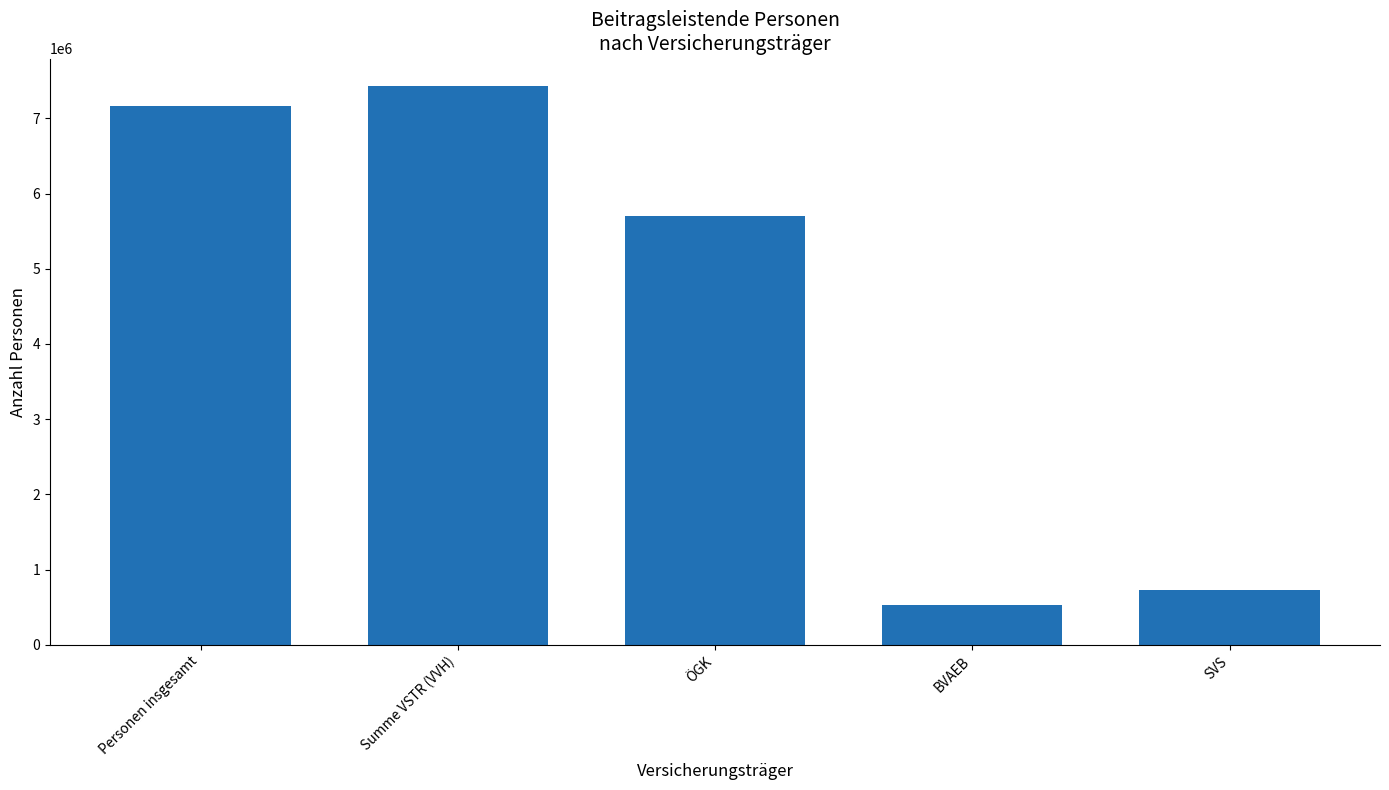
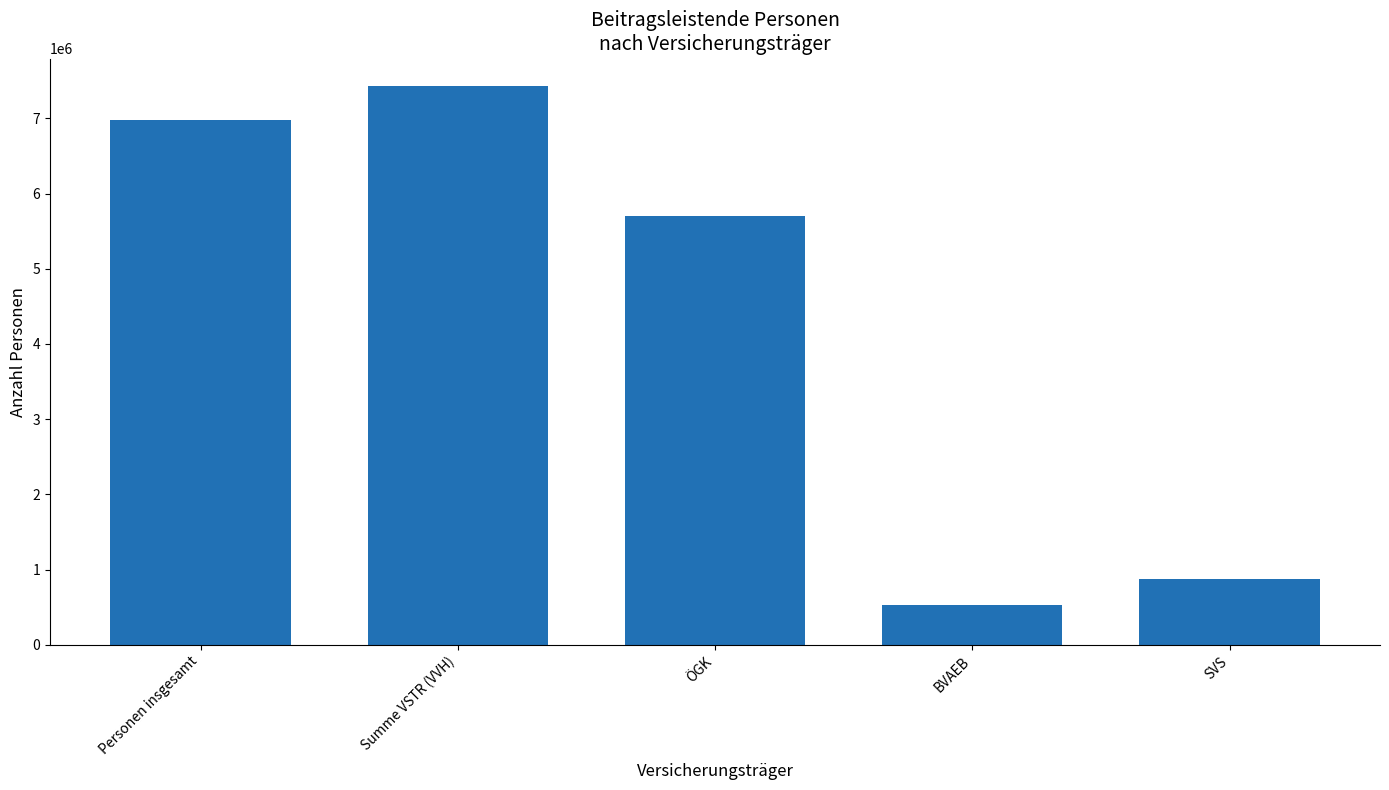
Personen insgesamt: 7200000 -> 7000000
SVS: 700000 -> 900000
